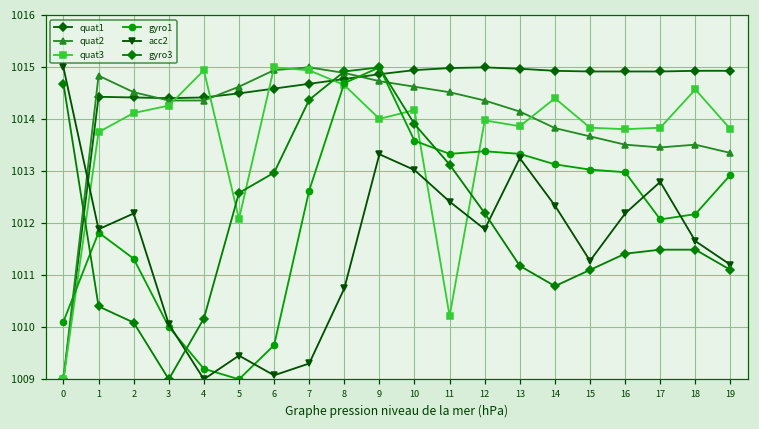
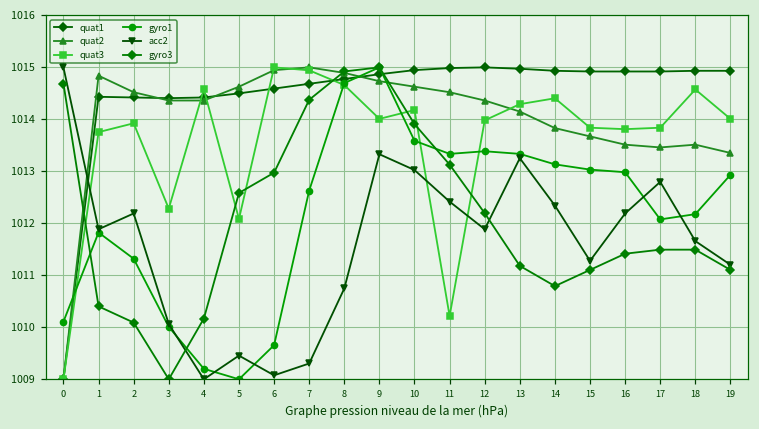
quat3, 2: 1014.1 -> 1013.9
quat3, 3: 1014.3 -> 1012.3
quat3, 4: 1014.9 -> 1014.6
quat3, 13: 1013.9 -> 1014.3
quat3, 19: 1013.8 -> 1014.0
